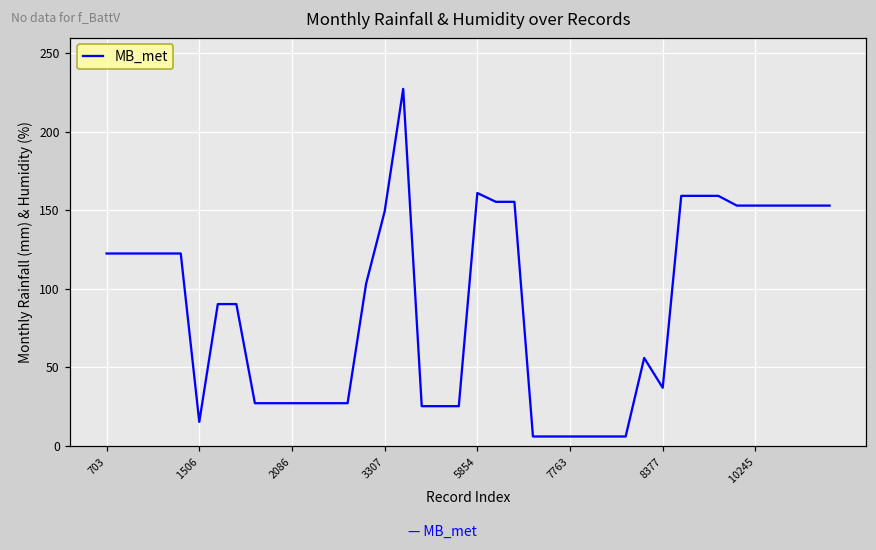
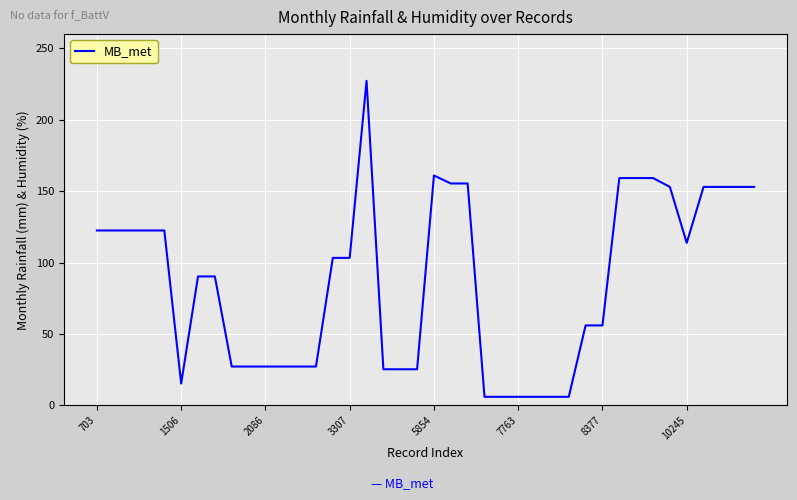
3307: 149 -> 103
8377: 37 -> 56
10245: 153 -> 114
